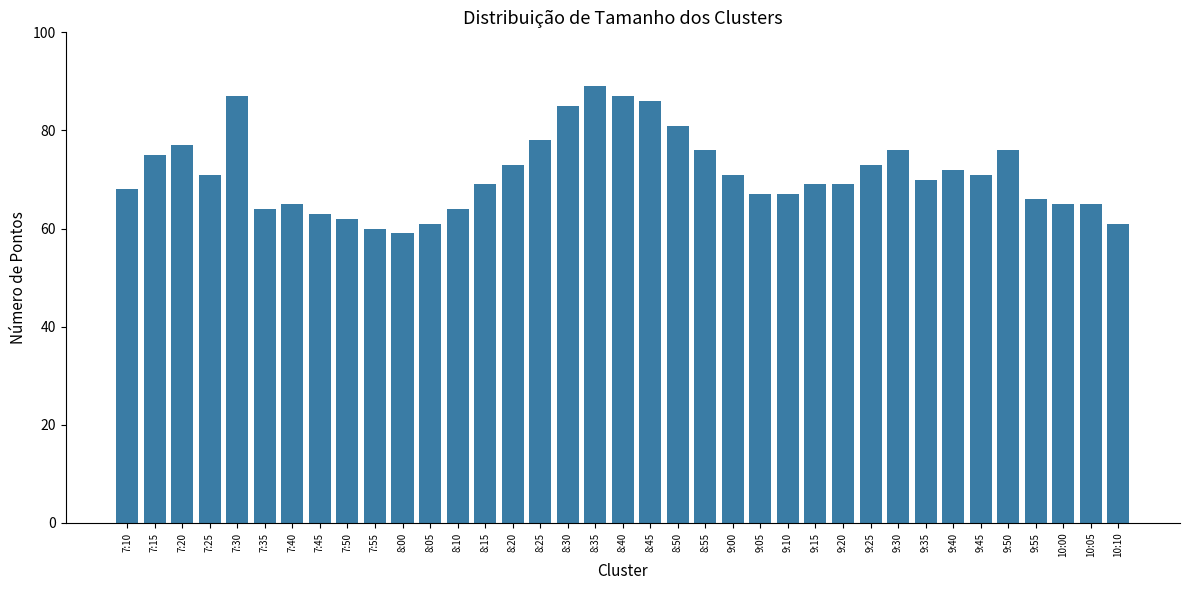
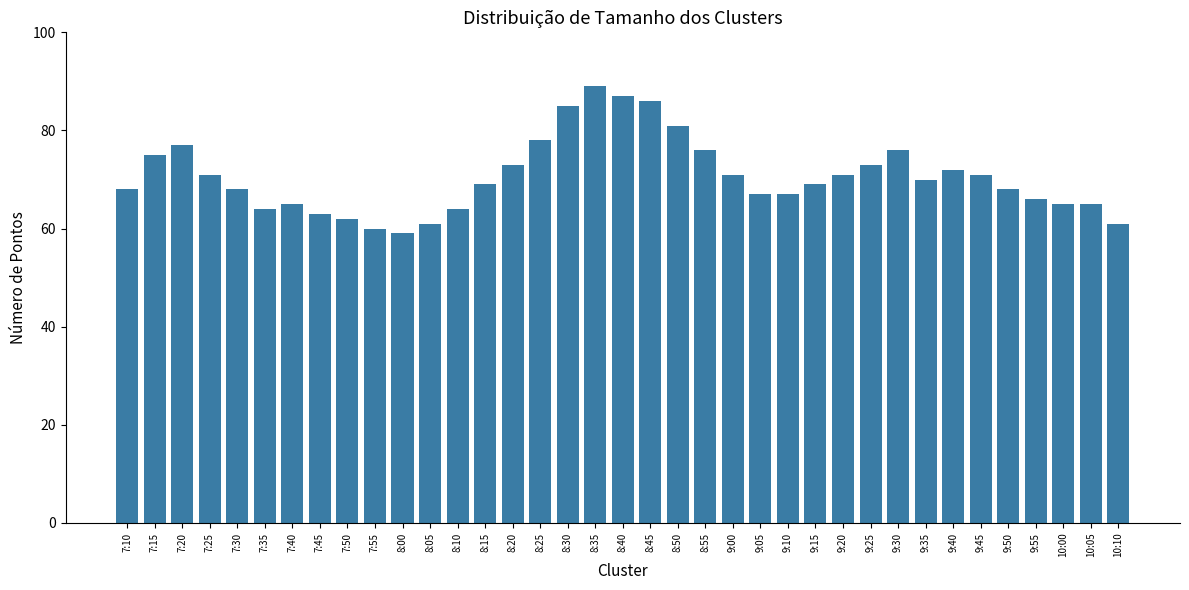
7:30: 87 -> 68
9:20: 69 -> 71
9:50: 76 -> 68
